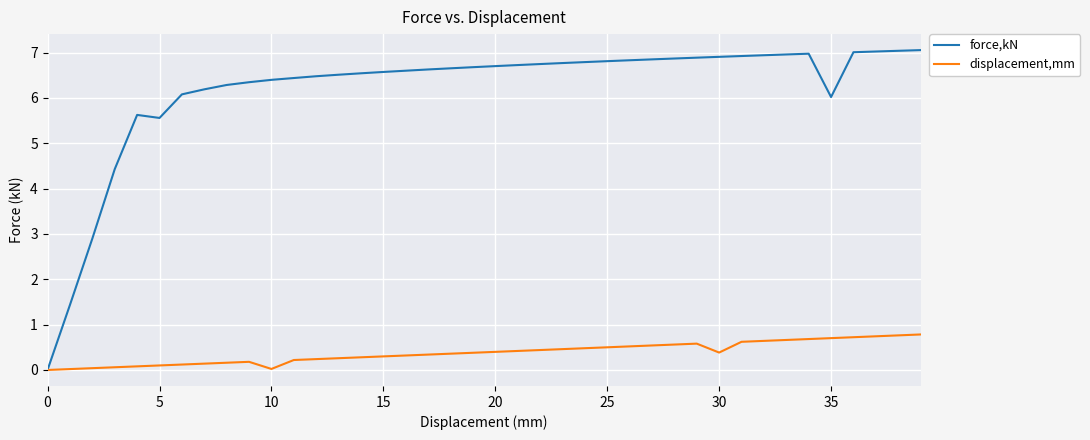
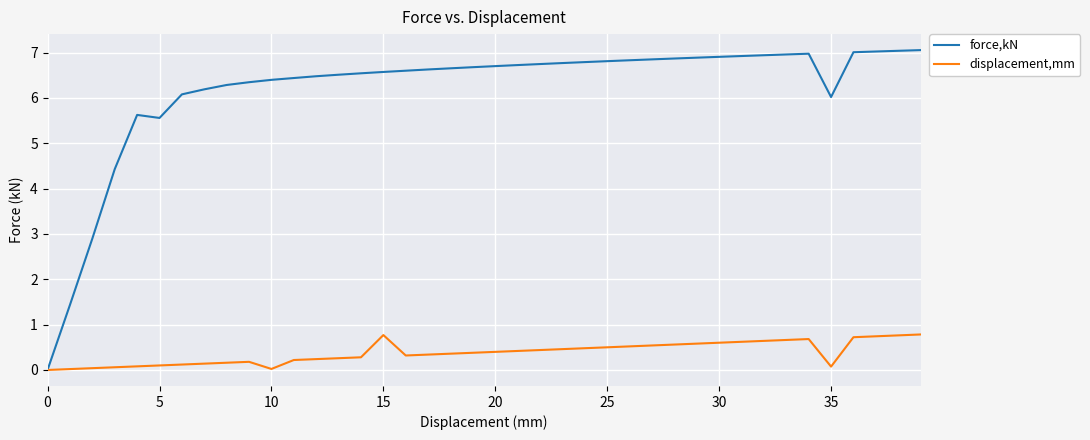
displacement,mm, 15: 0.3 -> 0.8
displacement,mm, 30: 0.4 -> 0.6
displacement,mm, 35: 0.7 -> 0.1
